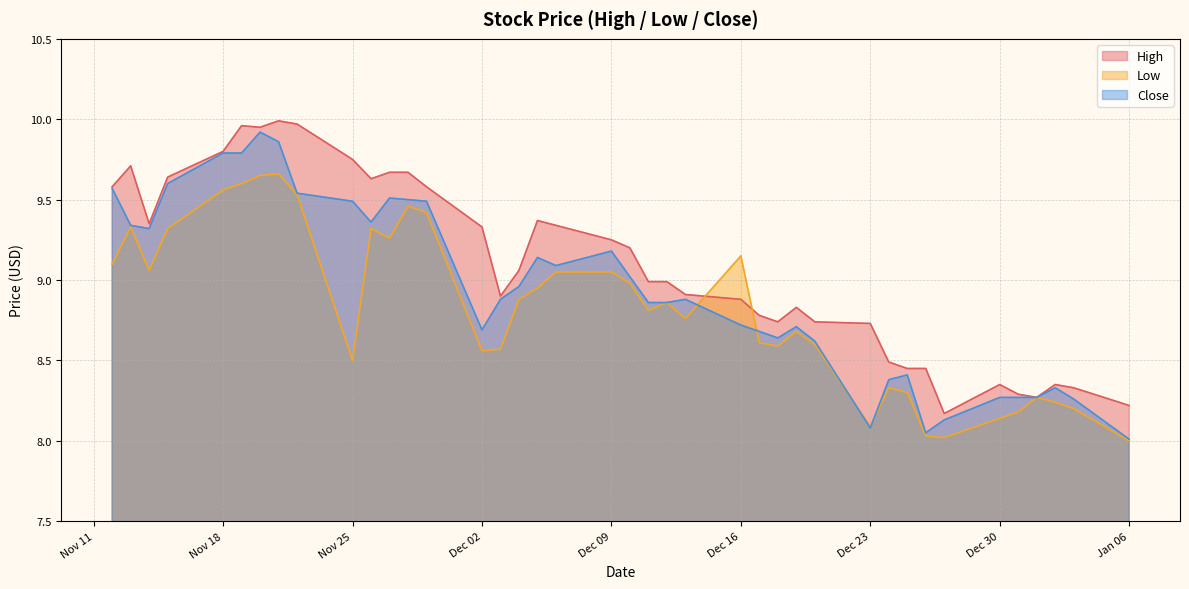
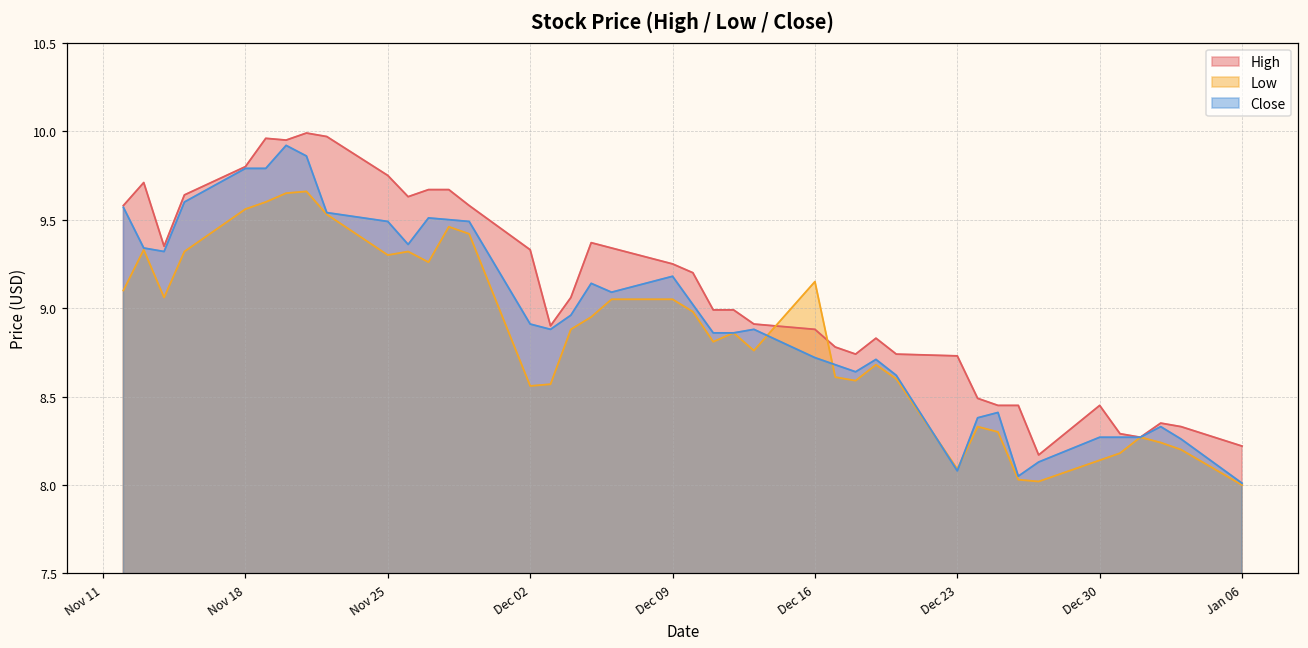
Low, Nov 25: 8.5 -> 9.3
Close, Dec 02: 8.69 -> 8.91
High, Dec 30: 8.35 -> 8.45
